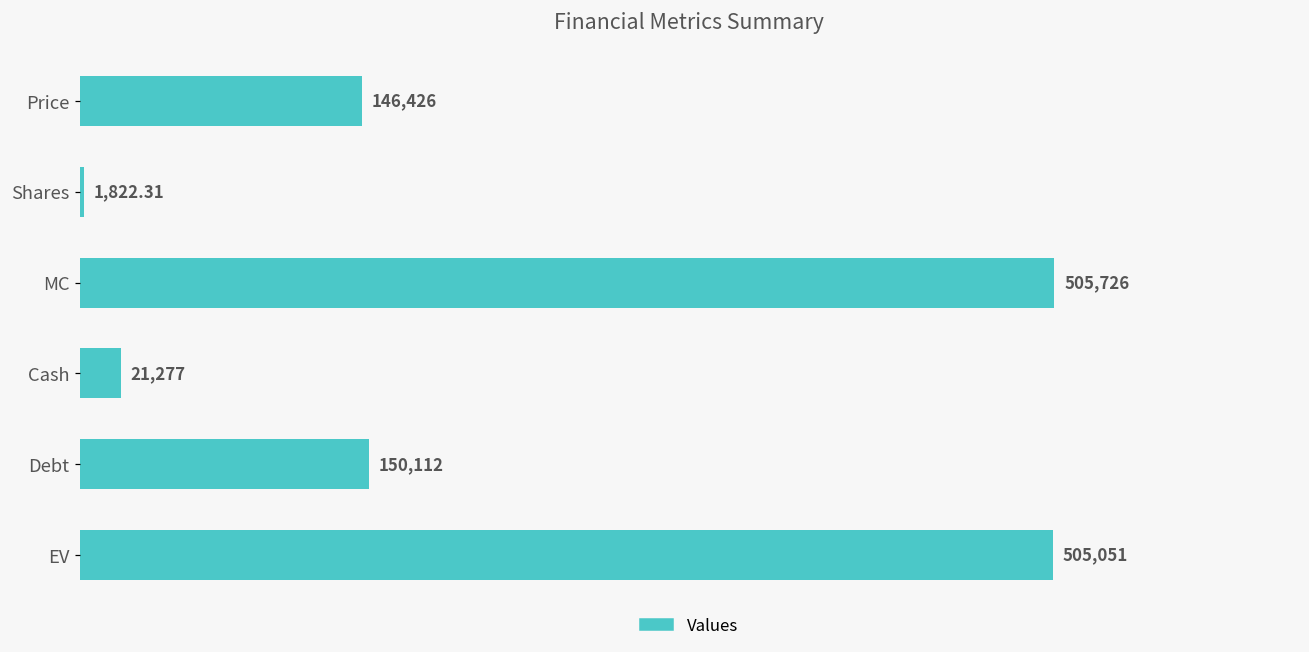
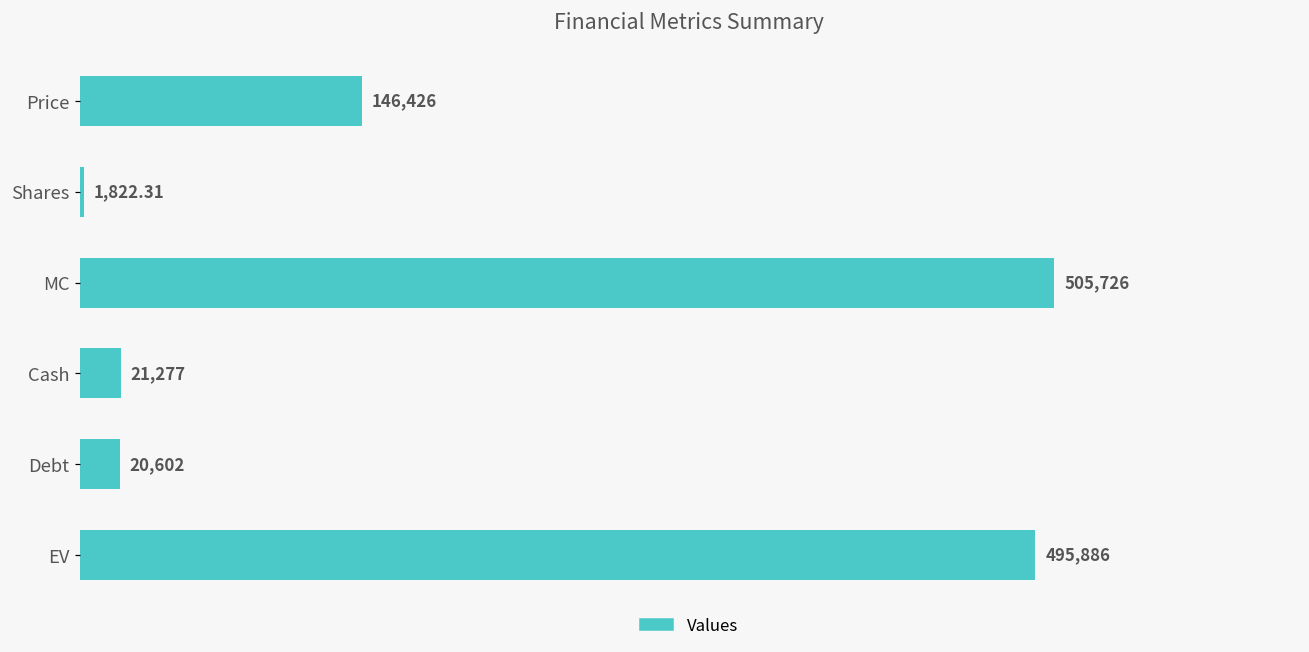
Debt: 150,112 -> 20,602
EV: 505,051 -> 495,886
